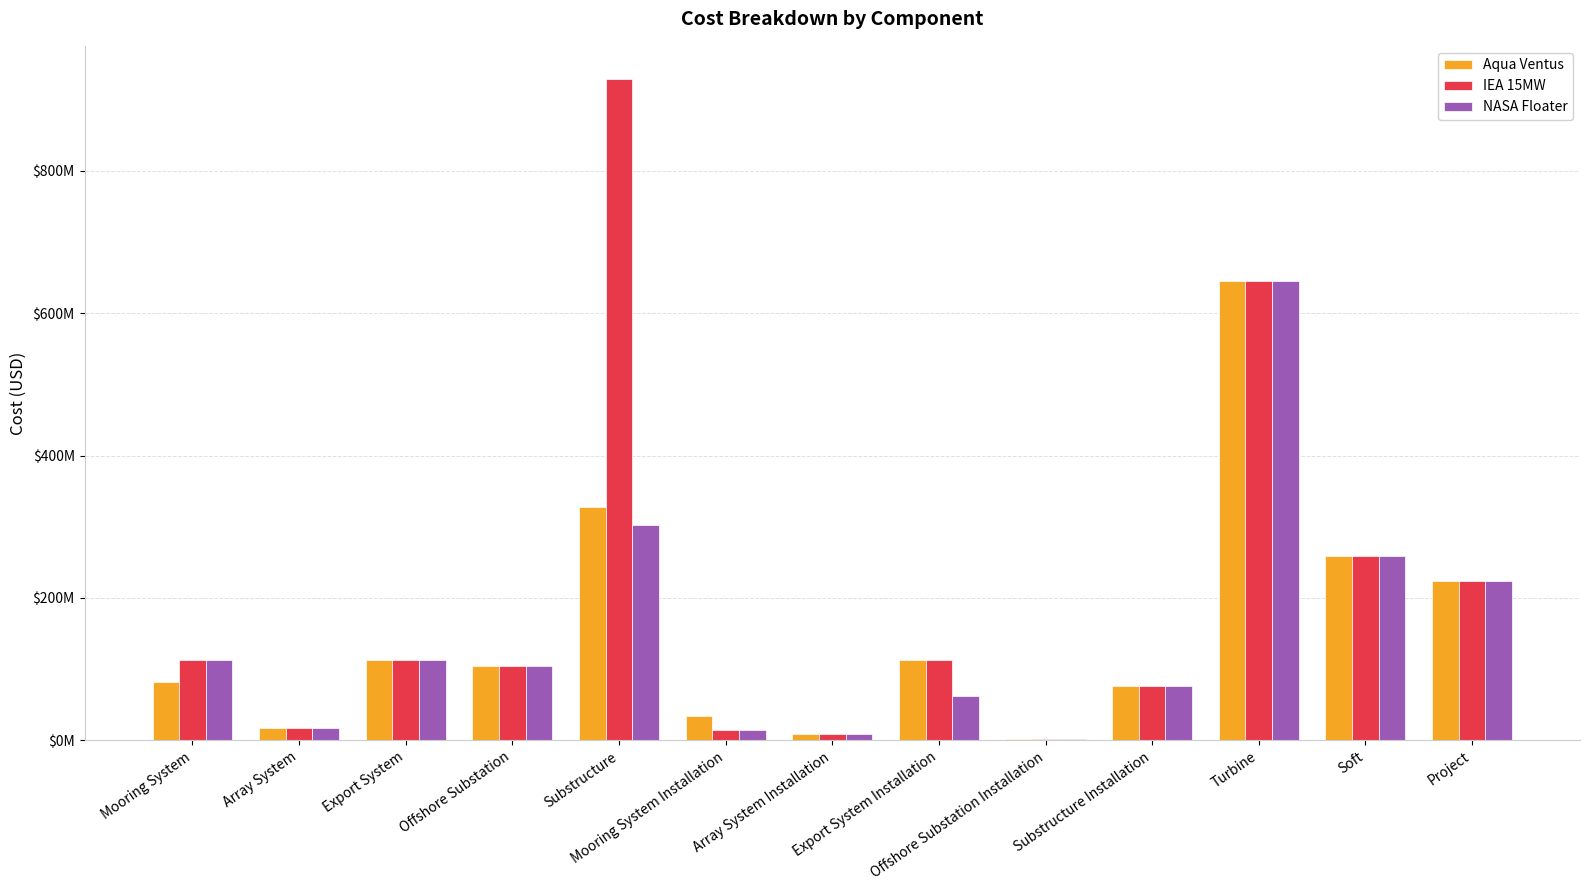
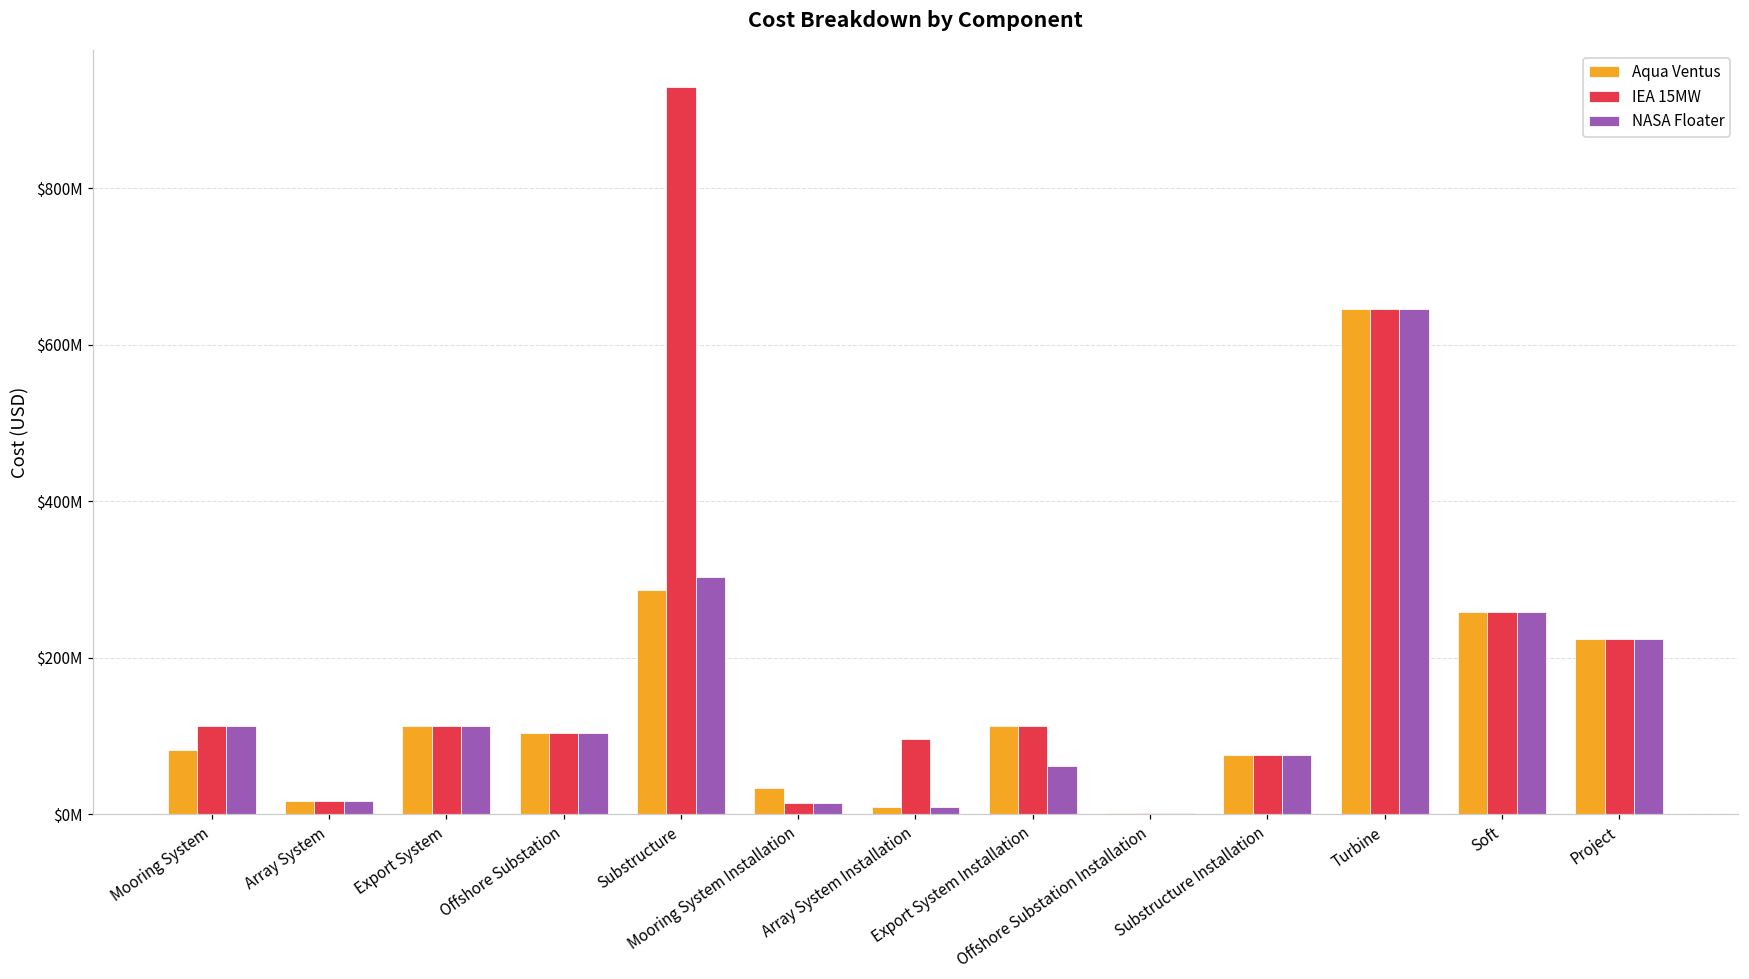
Aqua Ventus, Substructure: $330000000 -> $290000000
IEA 15MW, Array System Installation: $10000000 -> $100000000
